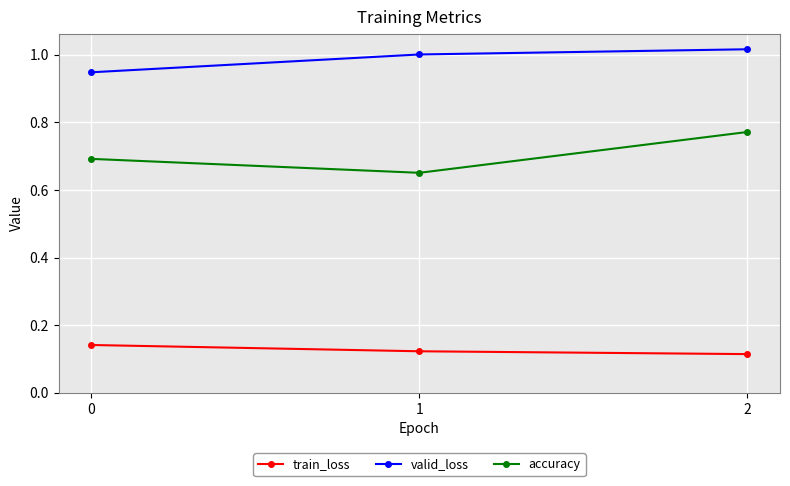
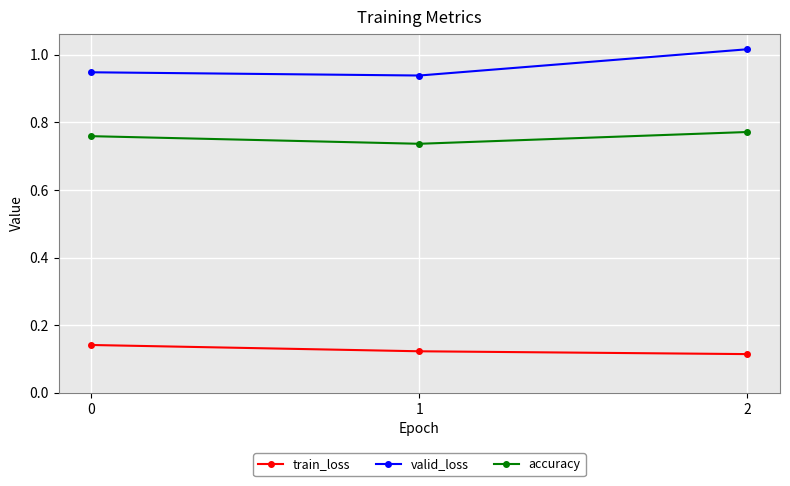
accuracy, 0: 0.69 -> 0.76
valid_loss, 1: 1.00 -> 0.94
accuracy, 1: 0.65 -> 0.74
